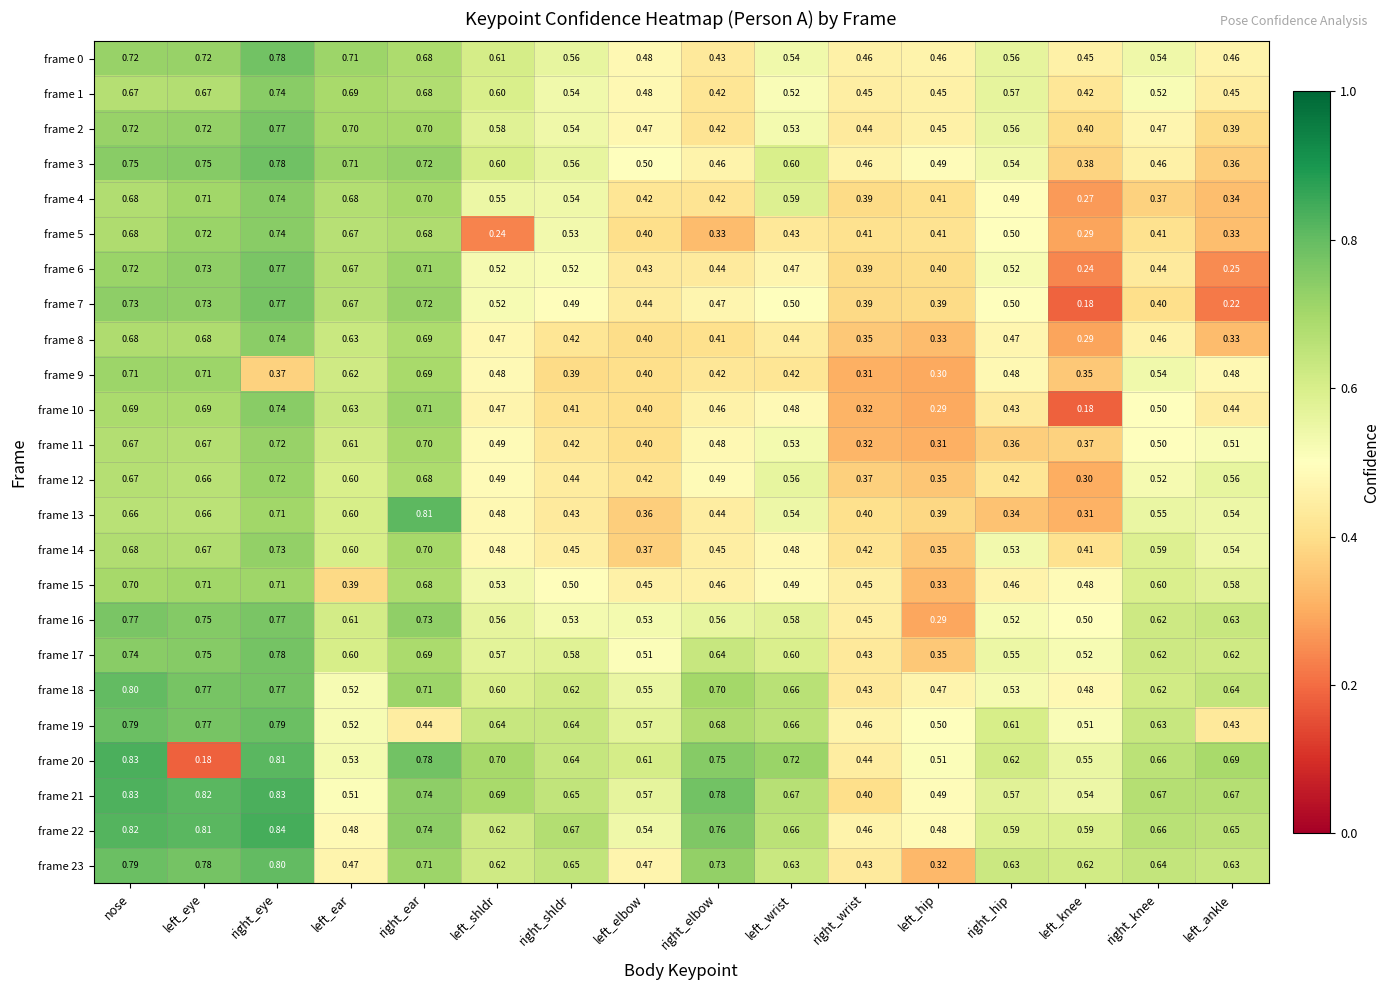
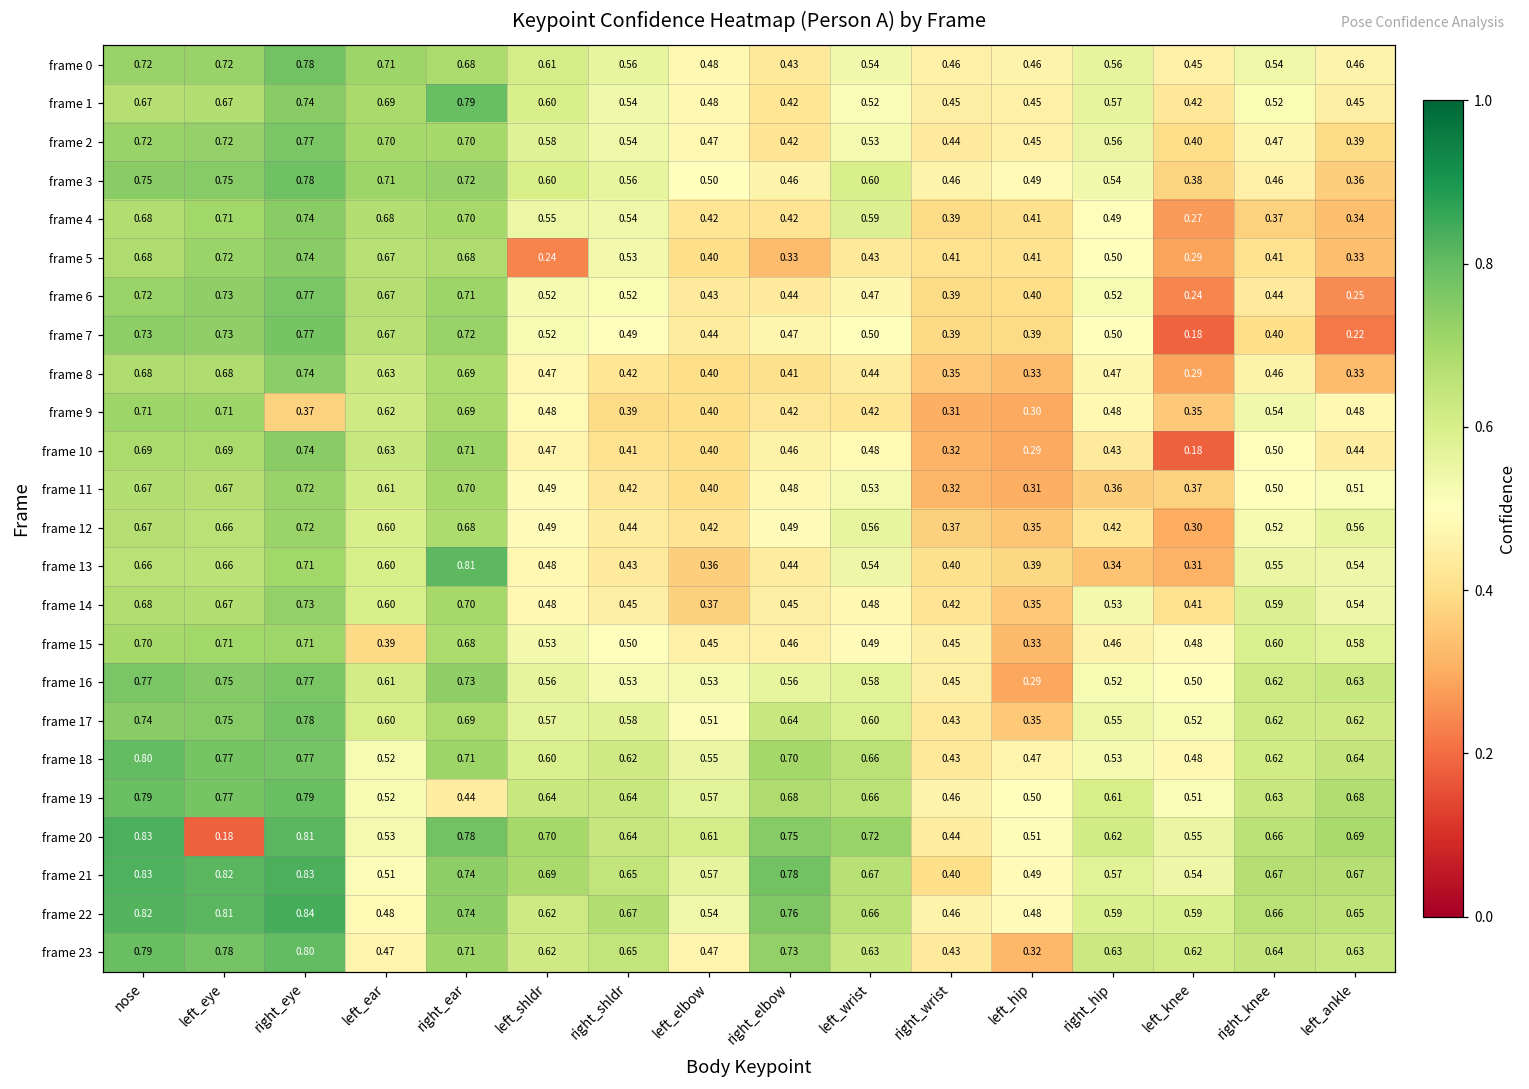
frame 1, right_ear: 0.68 -> 0.79
frame 19, left_ankle: 0.43 -> 0.68
